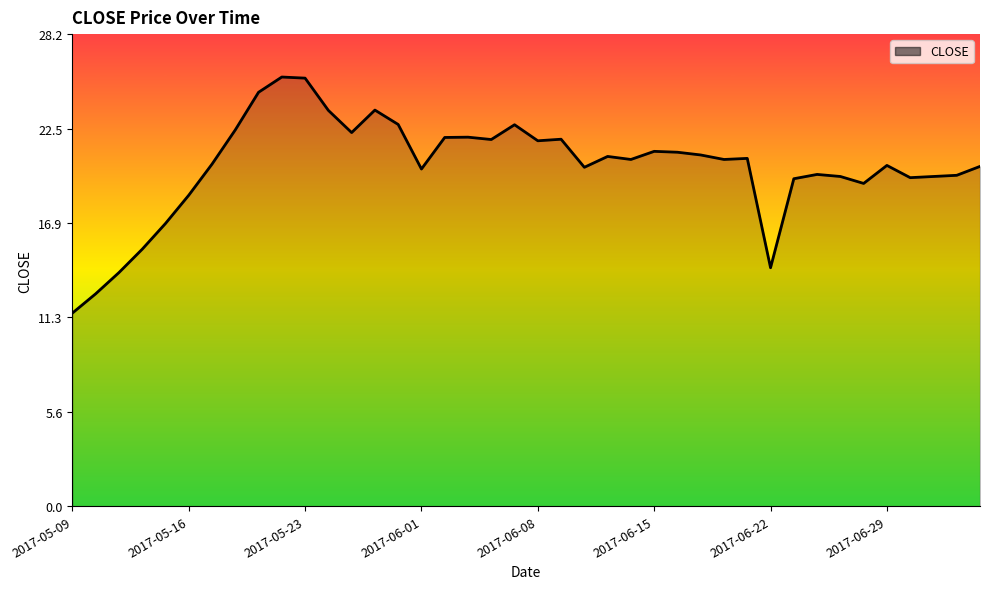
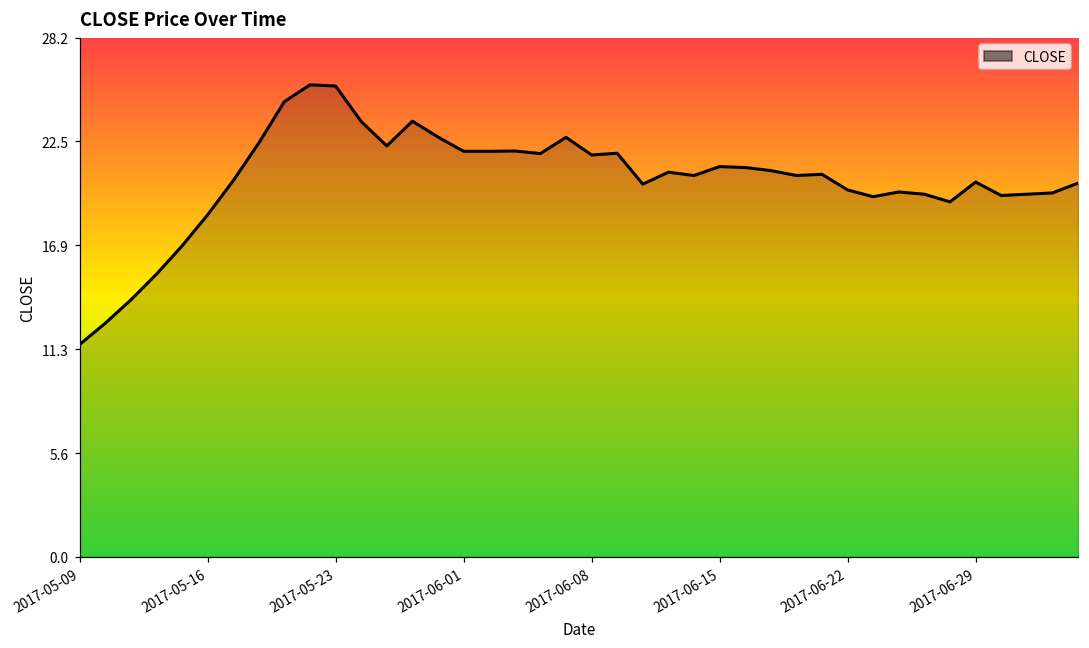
2017-06-01: 20.1 -> 22.0
2017-06-22: 14.2 -> 19.9
